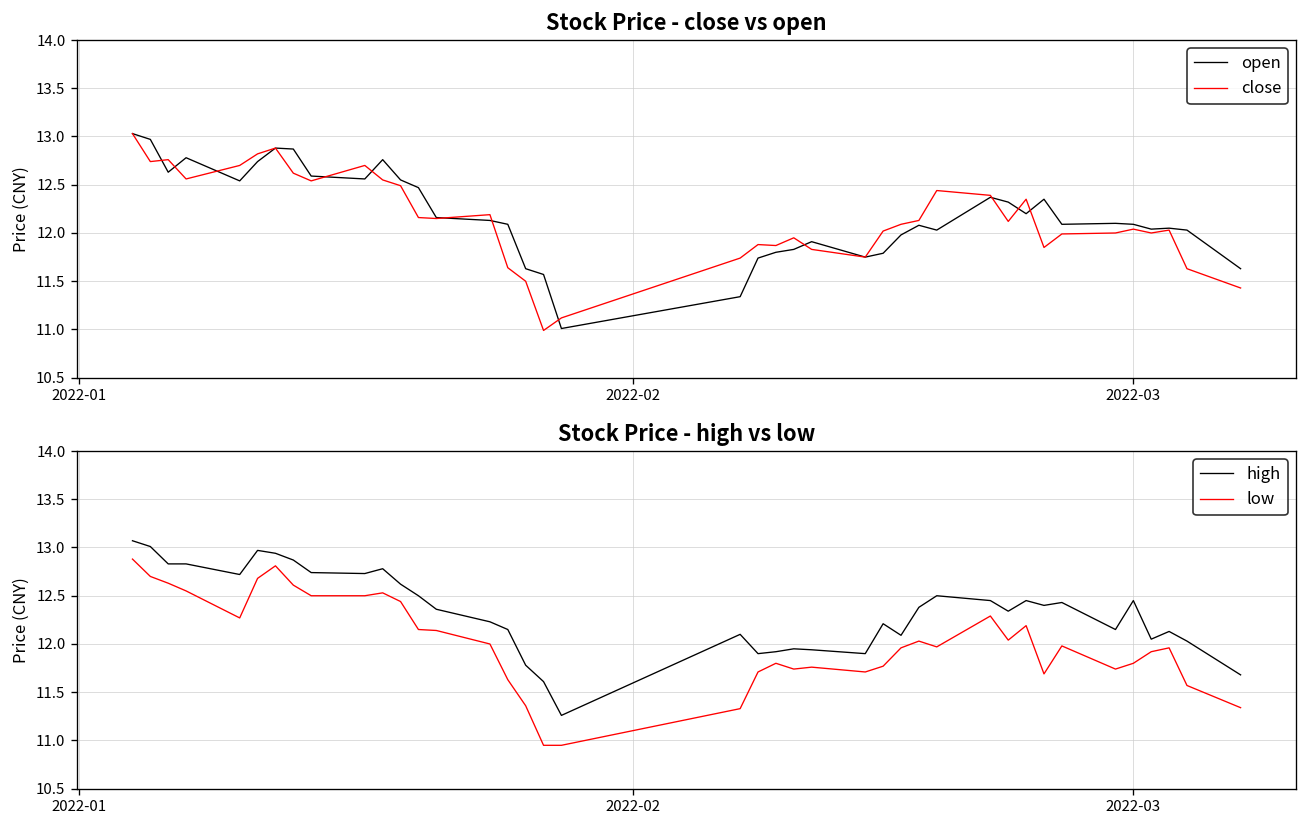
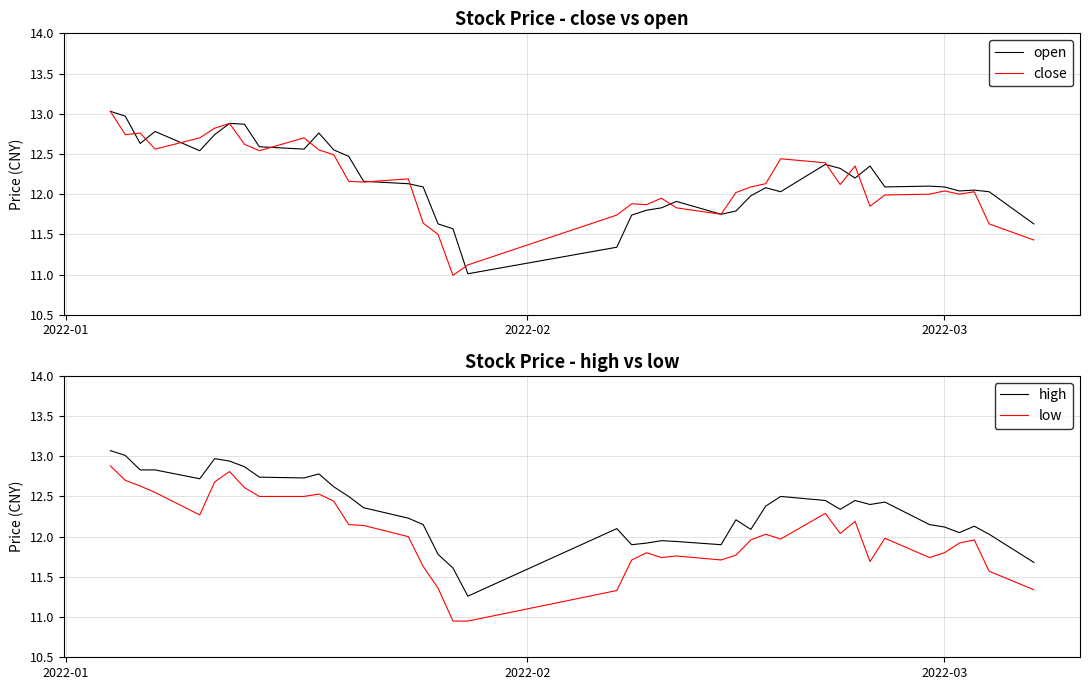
Stock Price - high vs low, high, 2022-03: 12.5 -> 12.1
